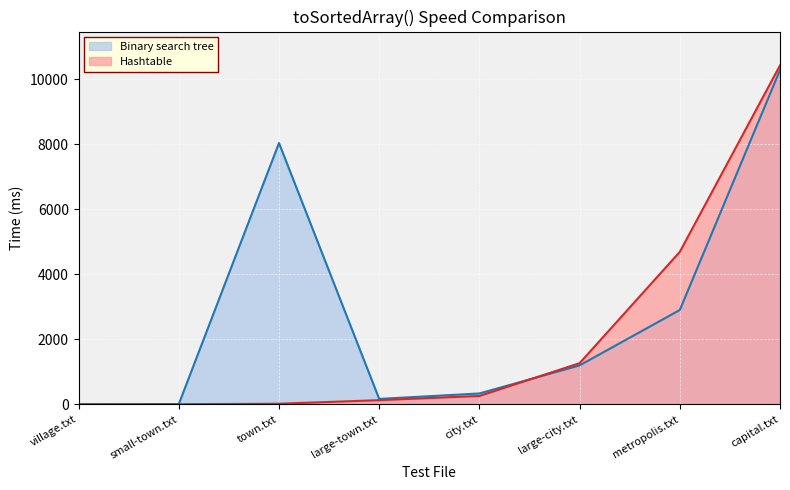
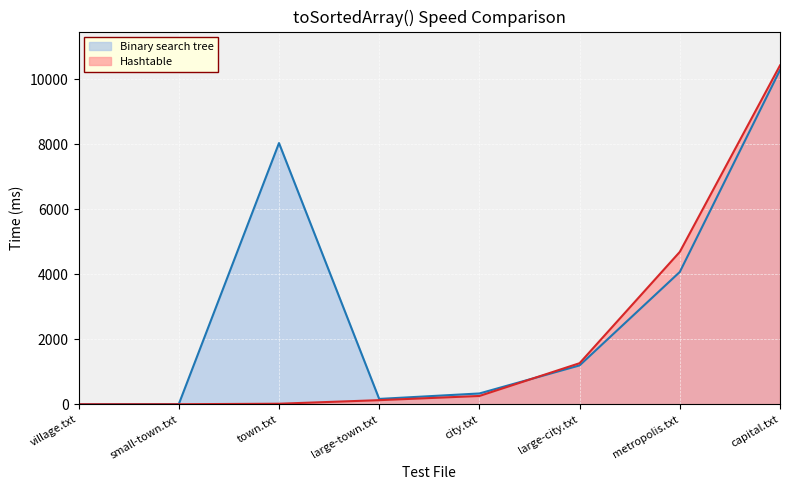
Binary search tree, metropolis.txt: 2900 -> 4100
